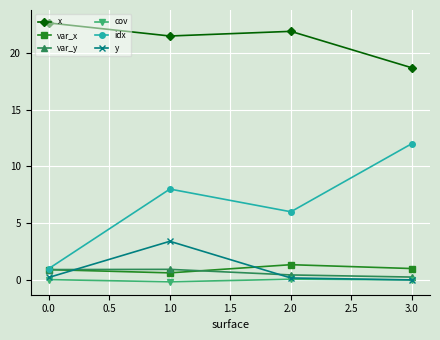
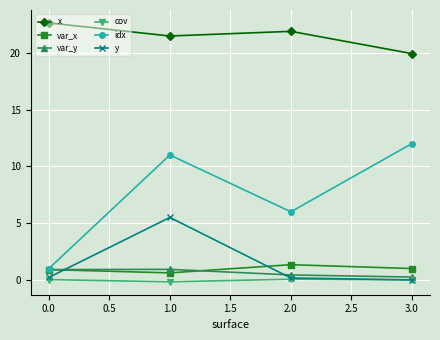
idx, 1.0: 8 -> 11
y, 1.0: 3.4 -> 5.5
x, 3.0: 18.7 -> 19.9
